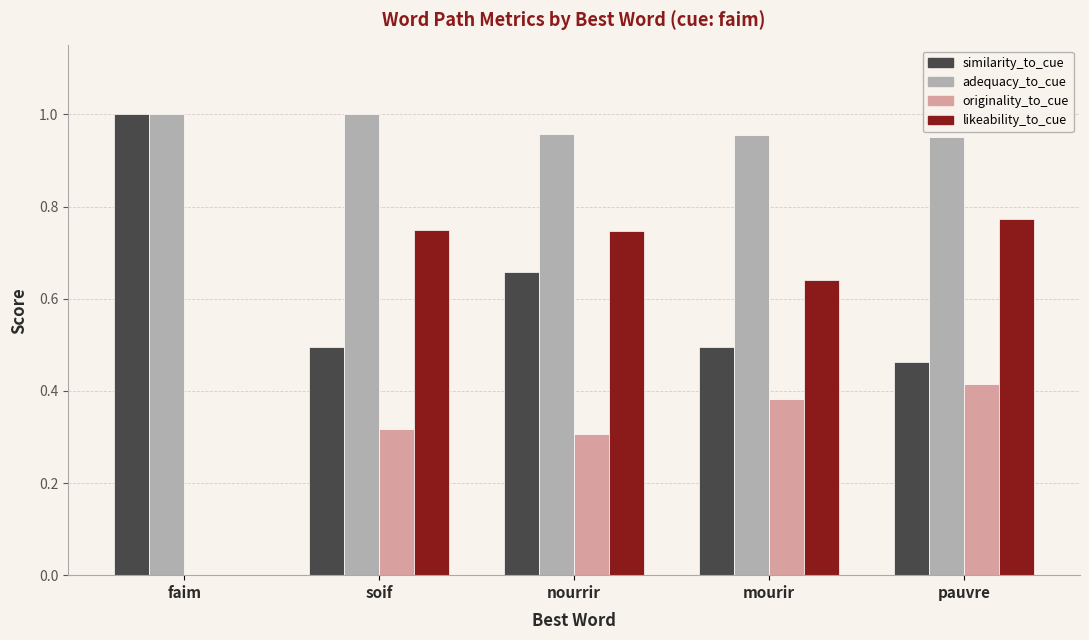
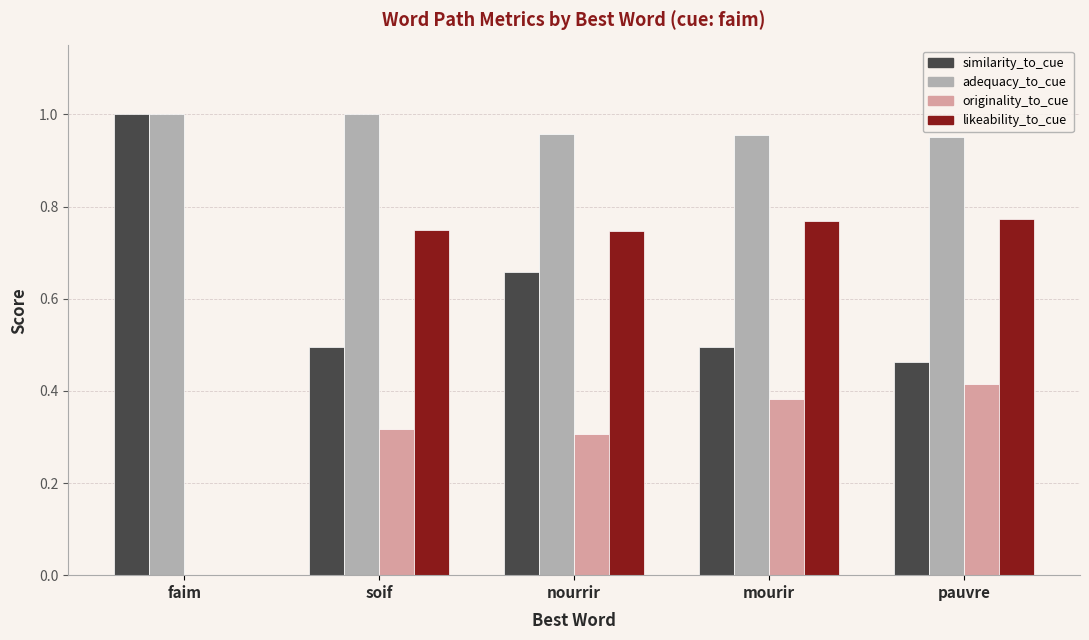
likeability_to_cue, mourir: 0.64 -> 0.77
